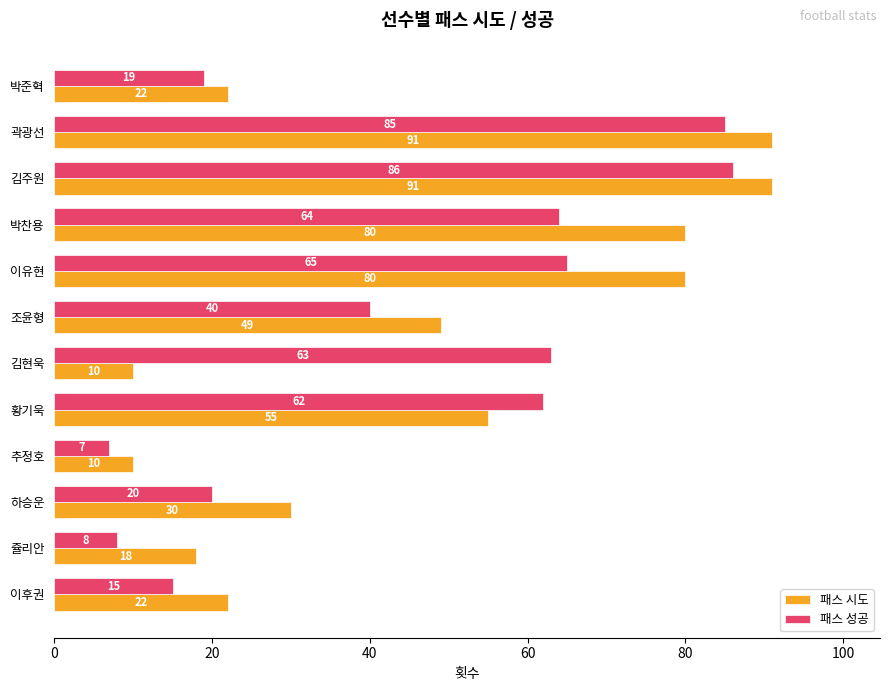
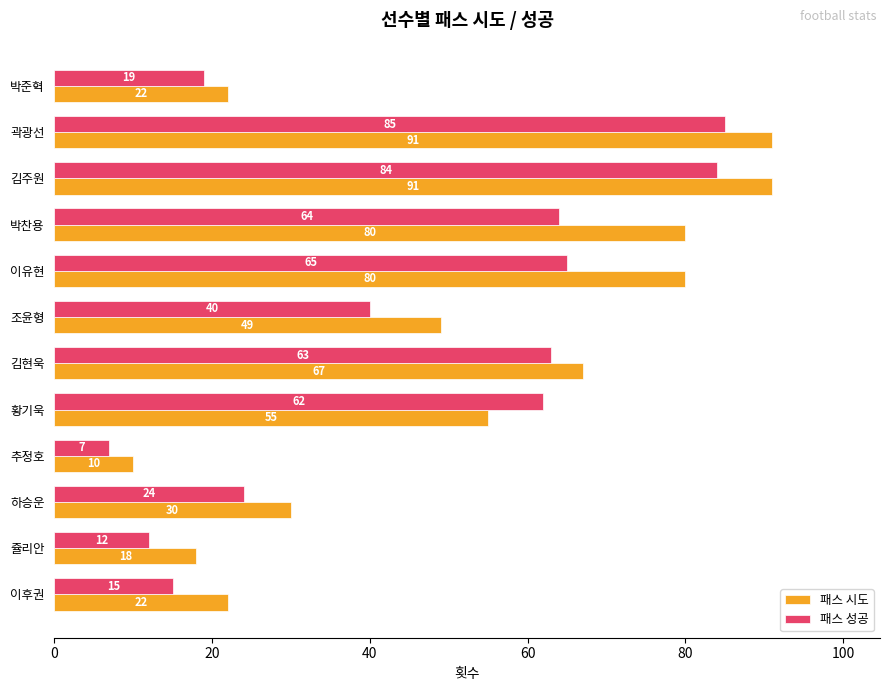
패스 성공, 김주원: 86 -> 84
패스 시도, 김현욱: 10 -> 67
패스 성공, 하승운: 20 -> 24
패스 성공, 쥴리안: 8 -> 12
